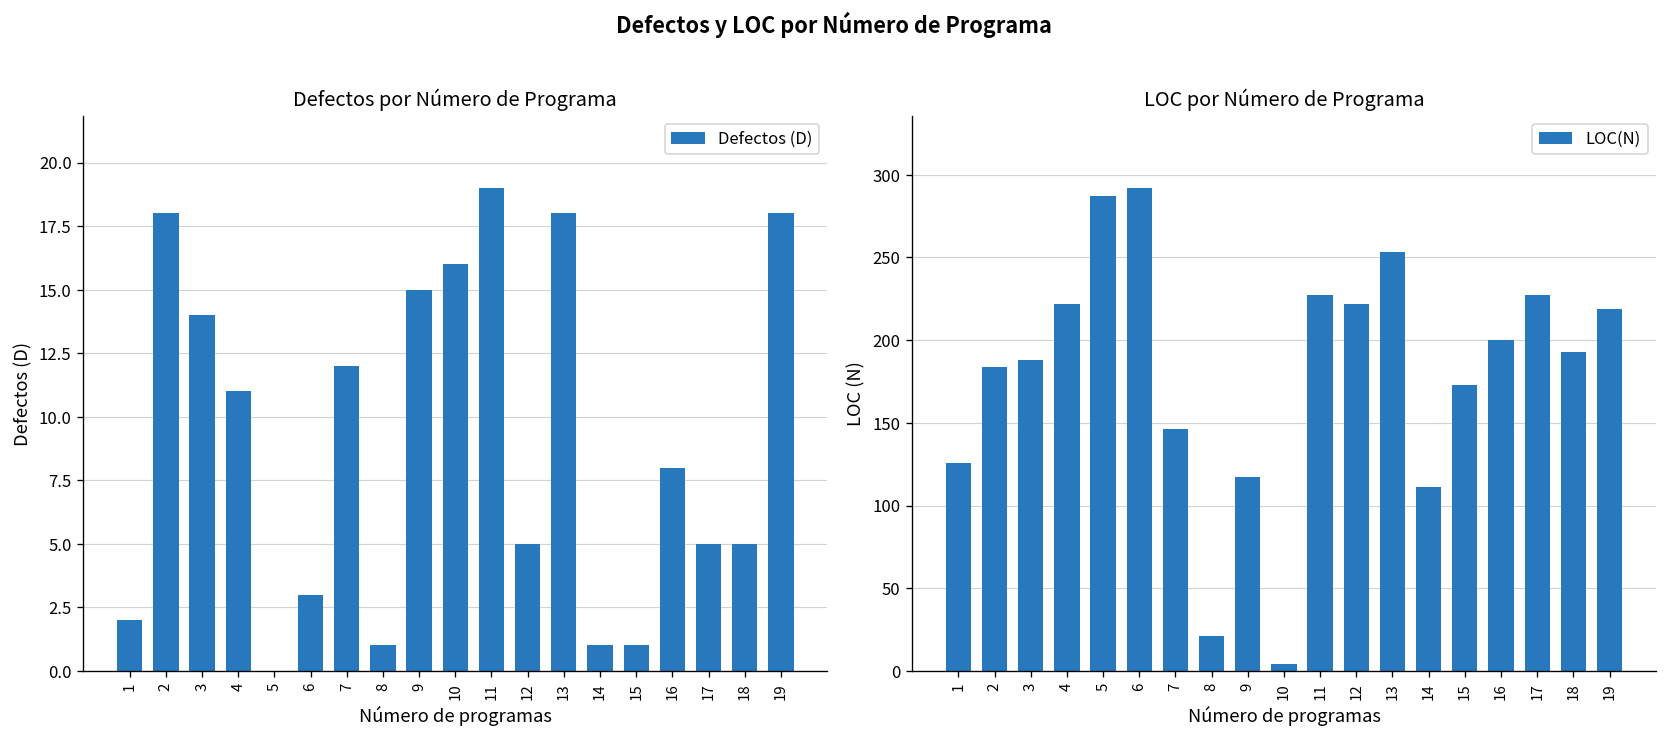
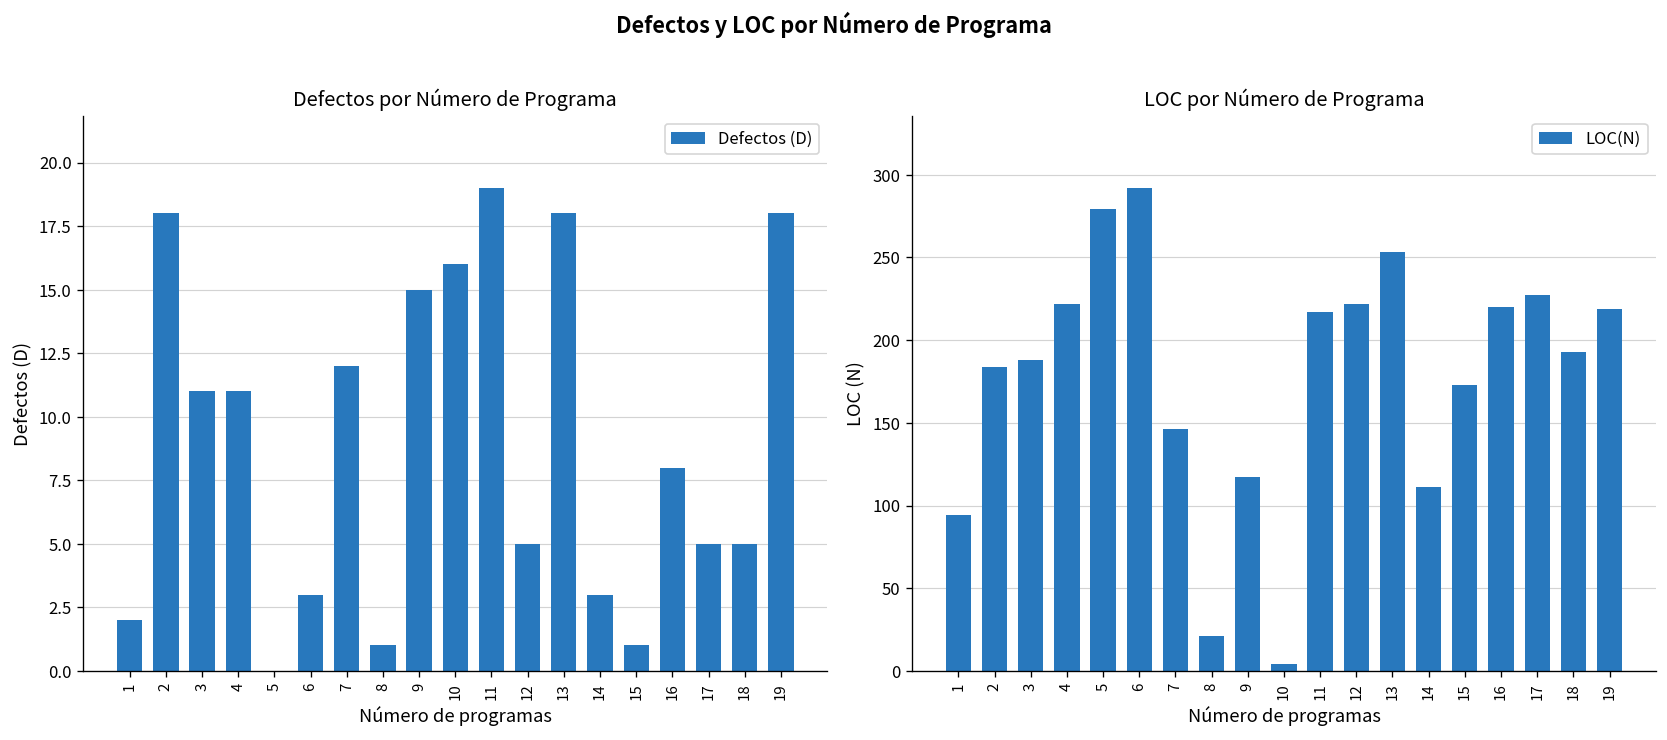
Defectos por Número de Programa, 3: 14 -> 11
Defectos por Número de Programa, 14: 1 -> 3
LOC por Número de Programa, 1: 126 -> 94
LOC por Número de Programa, 5: 287 -> 279
LOC por Número de Programa, 11: 227 -> 217
LOC por Número de Programa, 16: 200 -> 220
